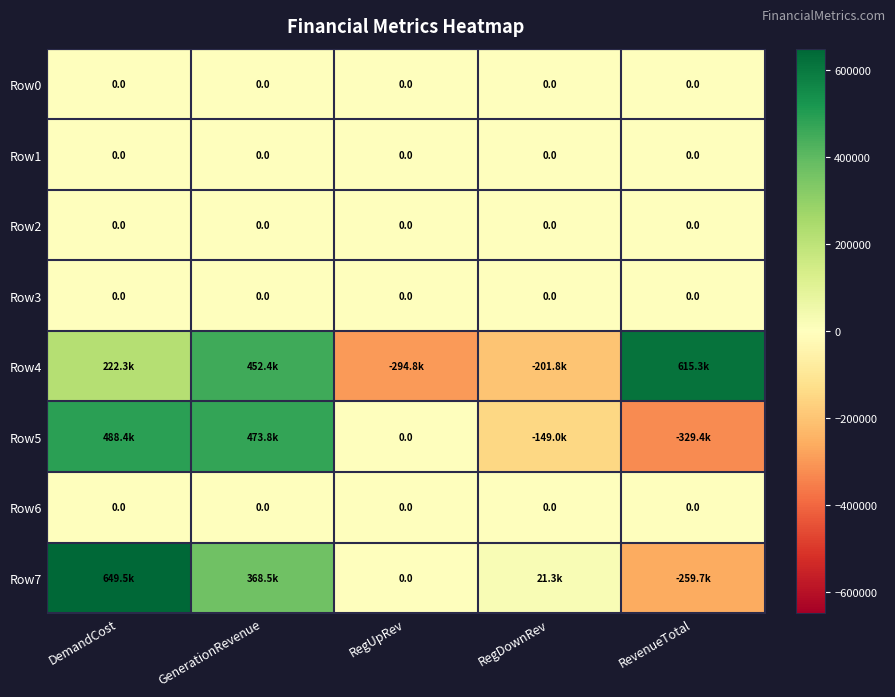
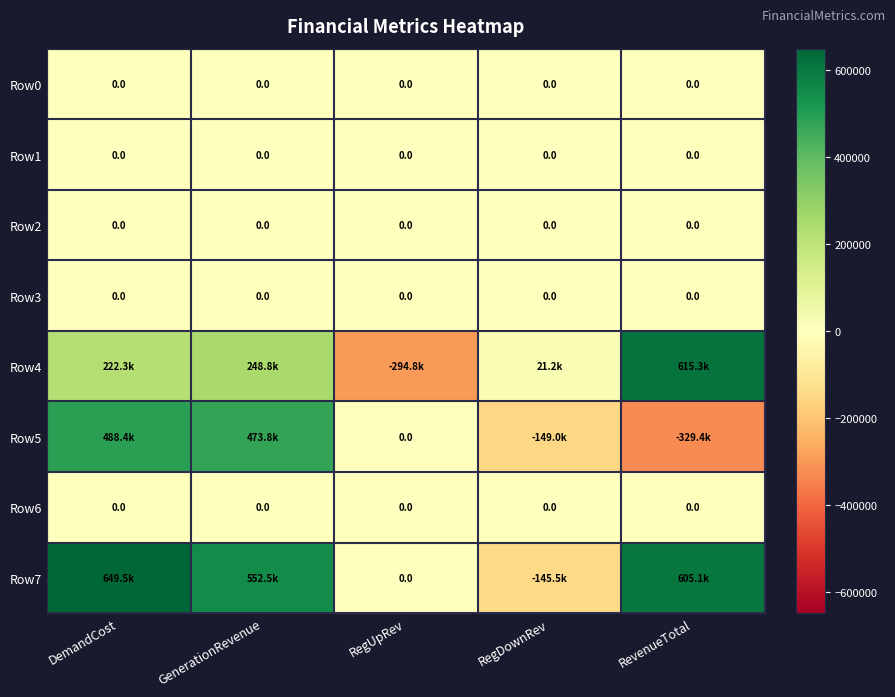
Row4, GenerationRevenue: 452.4k -> 248.8k
Row4, RegDownRev: -201.8k -> 21.2k
Row7, GenerationRevenue: 368.5k -> 552.5k
Row7, RegDownRev: 21.3k -> -145.5k
Row7, RevenueTotal: -259.7k -> 605.1k
